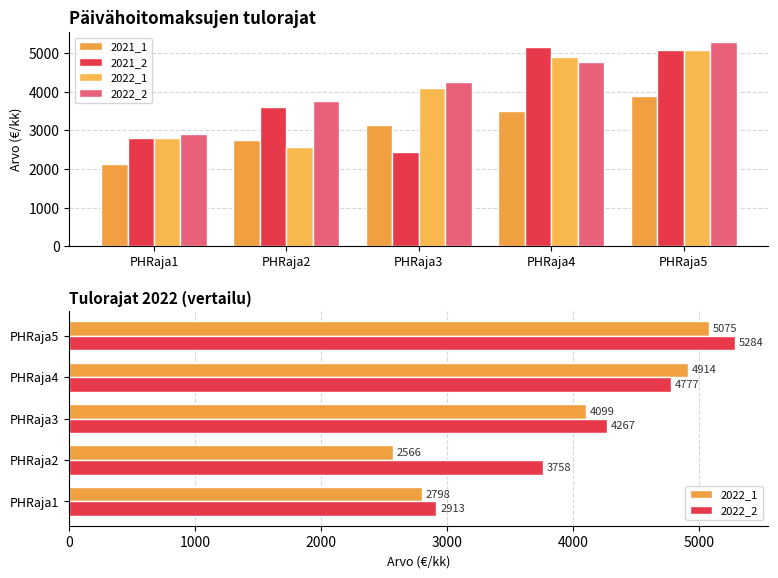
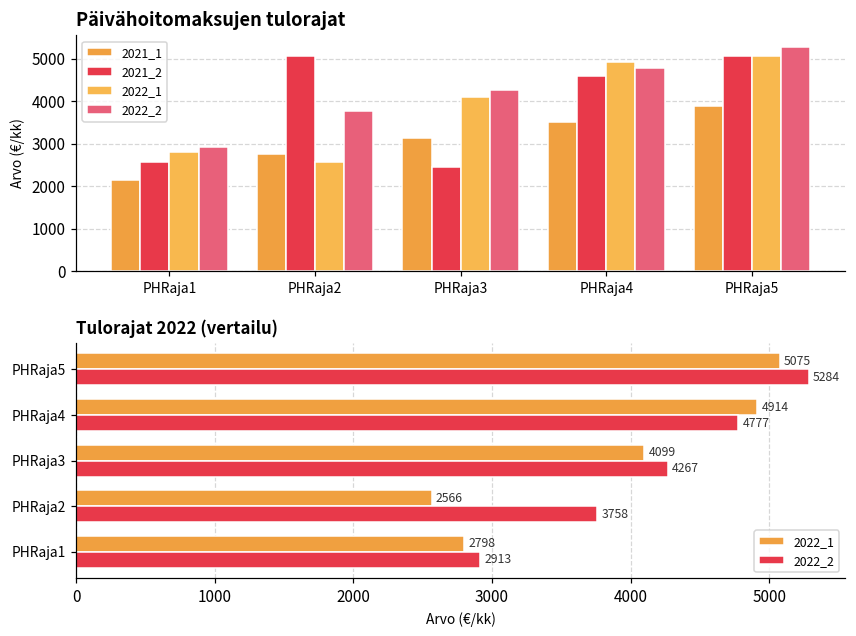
Päivähoitomaksujen tulorajat, 2021_2, PHRaja1: 2800 -> 2600
Päivähoitomaksujen tulorajat, 2021_2, PHRaja2: 3600 -> 5100
Päivähoitomaksujen tulorajat, 2021_2, PHRaja4: 5200 -> 4600
